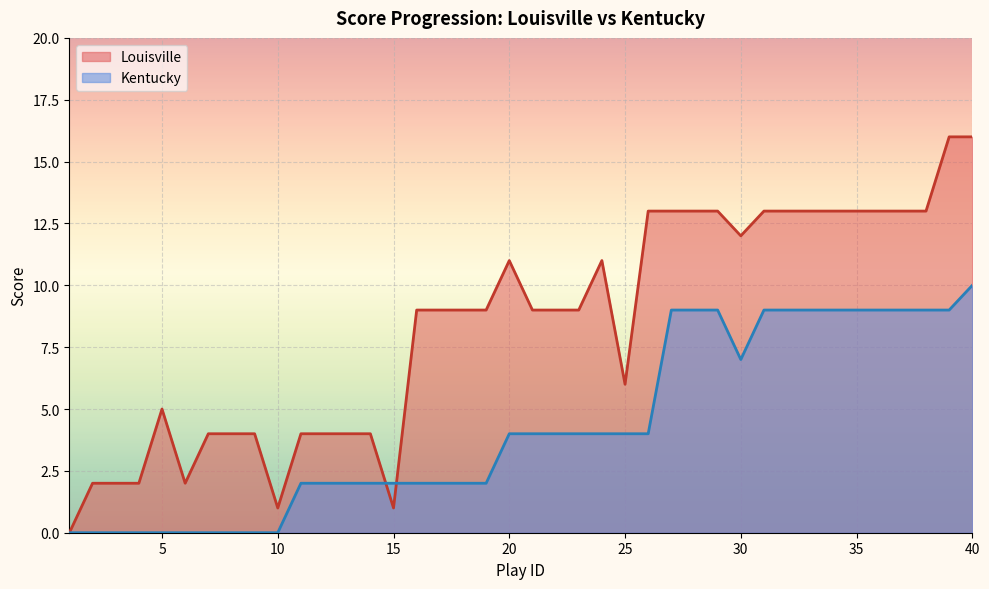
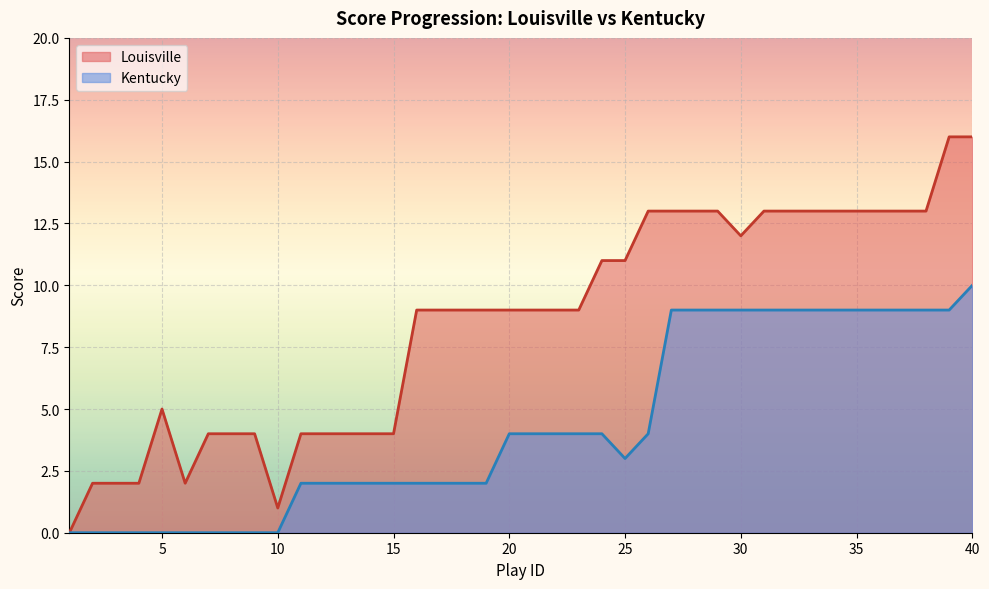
Louisville, 15: 1 -> 4
Louisville, 20: 11 -> 9
Louisville, 25: 6 -> 11
Kentucky, 25: 4 -> 3
Kentucky, 30: 7 -> 9
